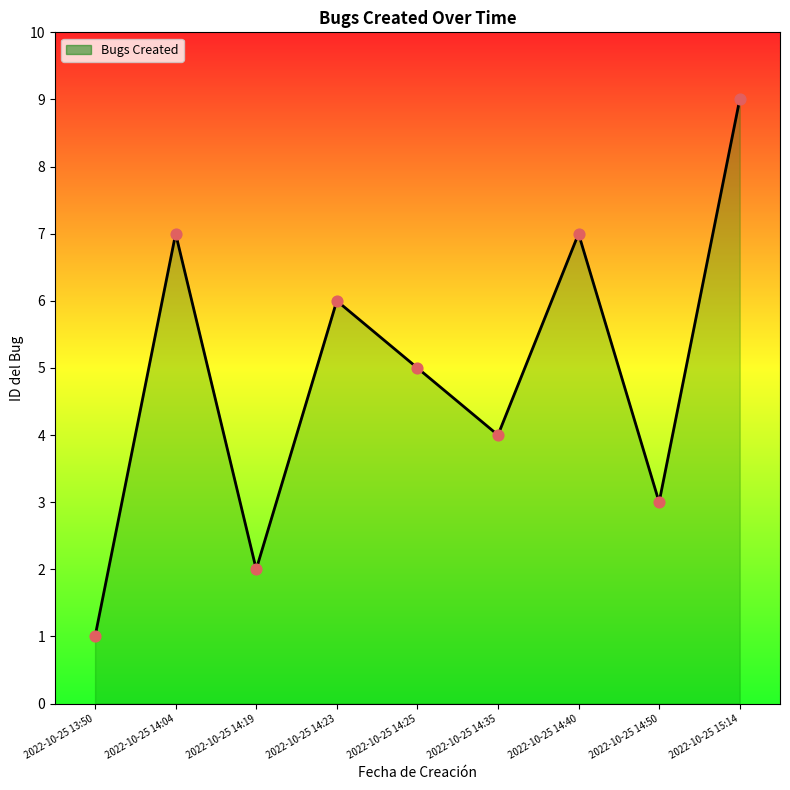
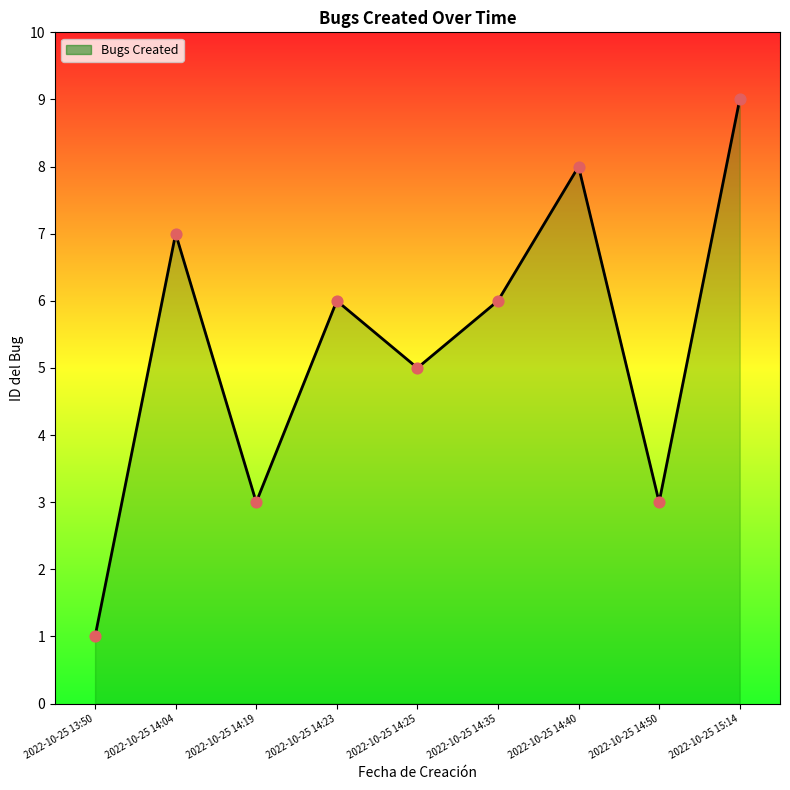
2022-10-25 14:19: 2 -> 3
2022-10-25 14:35: 4 -> 6
2022-10-25 14:40: 7 -> 8
